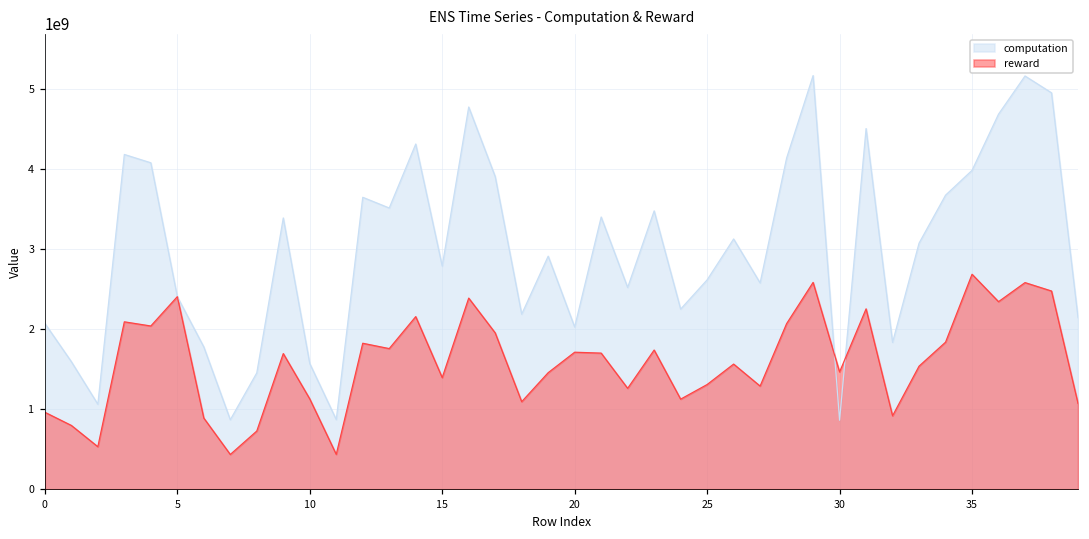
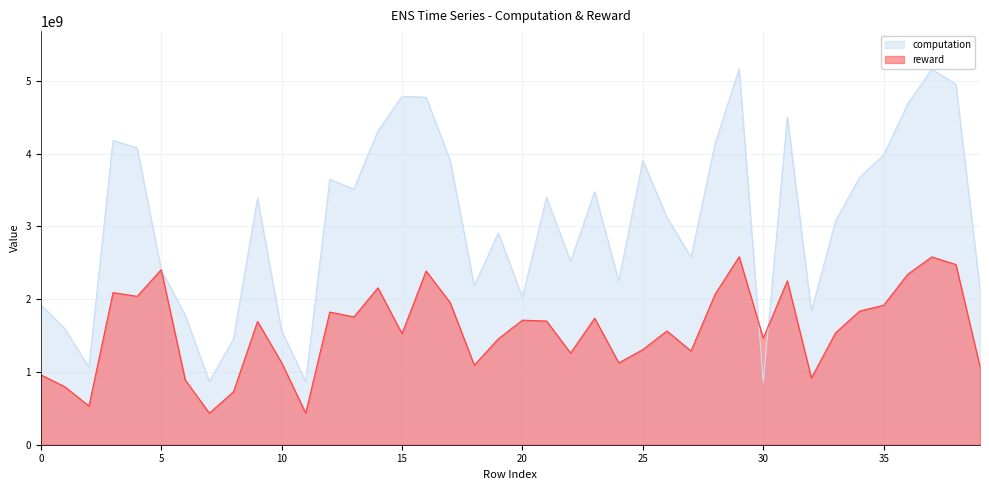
computation, 0: 2100000000 -> 1900000000
computation, 15: 2800000000 -> 4800000000
reward, 15: 1400000000 -> 1500000000
computation, 25: 2600000000 -> 3900000000
reward, 35: 2700000000 -> 1900000000
